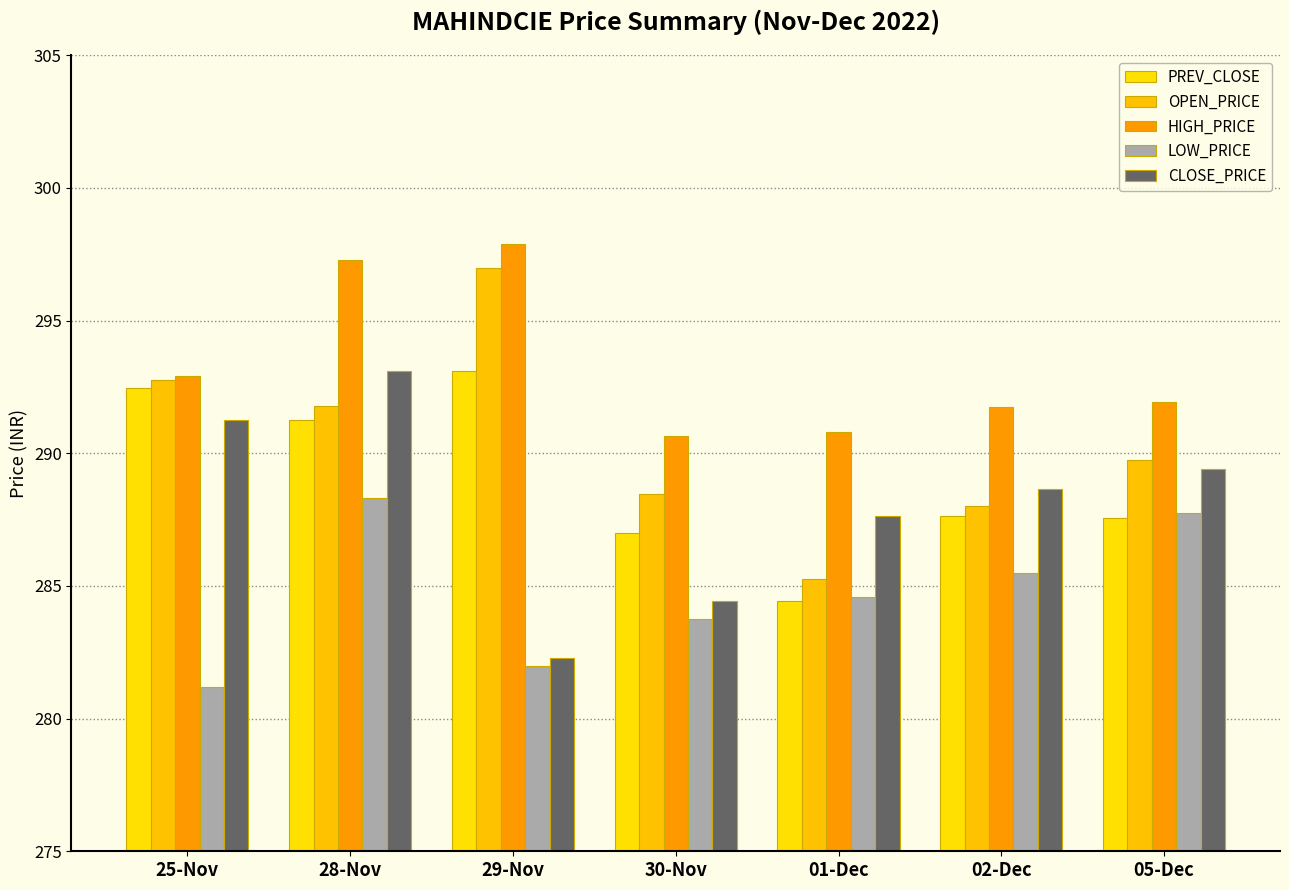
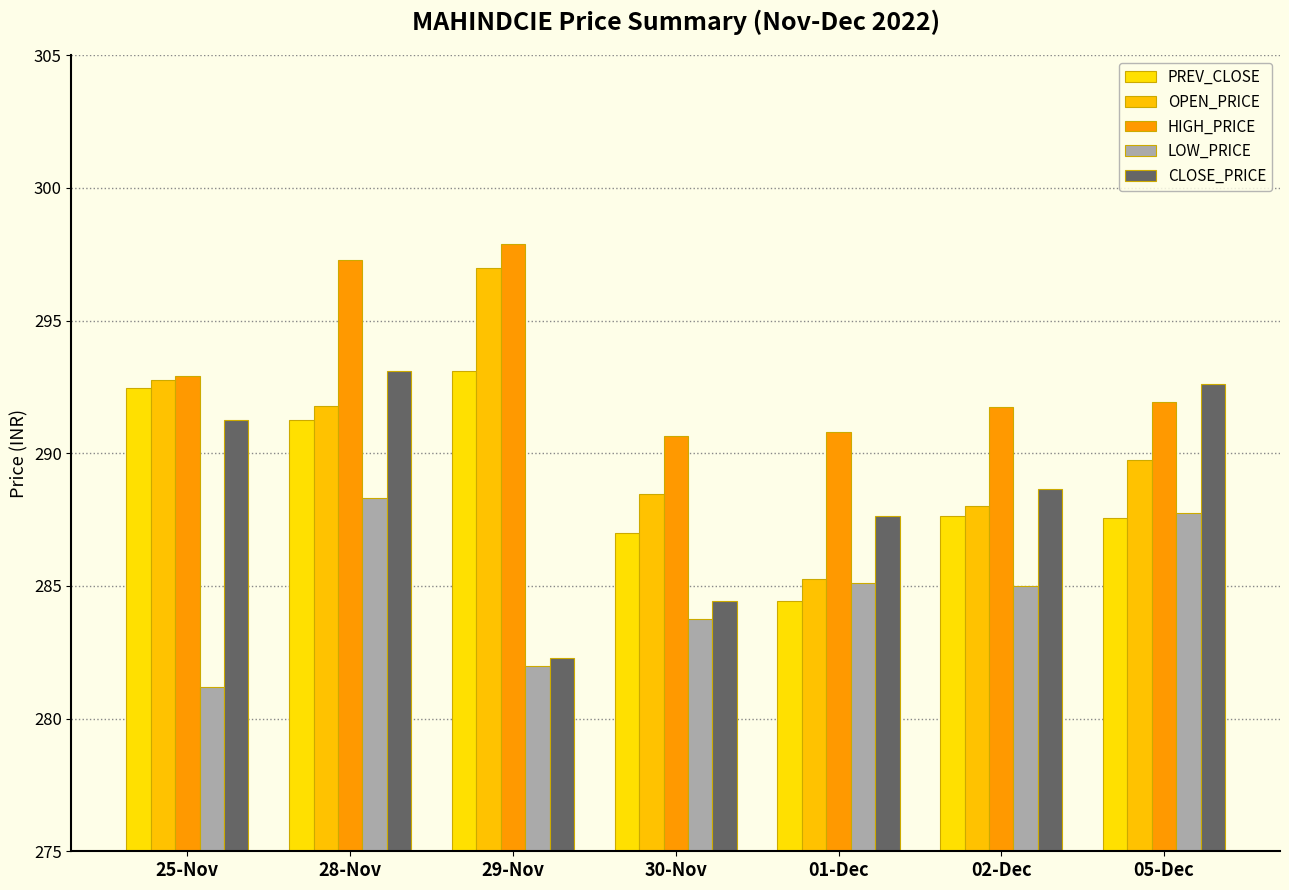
LOW_PRICE, 01-Dec: 284.6 -> 285.1
LOW_PRICE, 02-Dec: 285.5 -> 285.0
CLOSE_PRICE, 05-Dec: 289.4 -> 292.6
